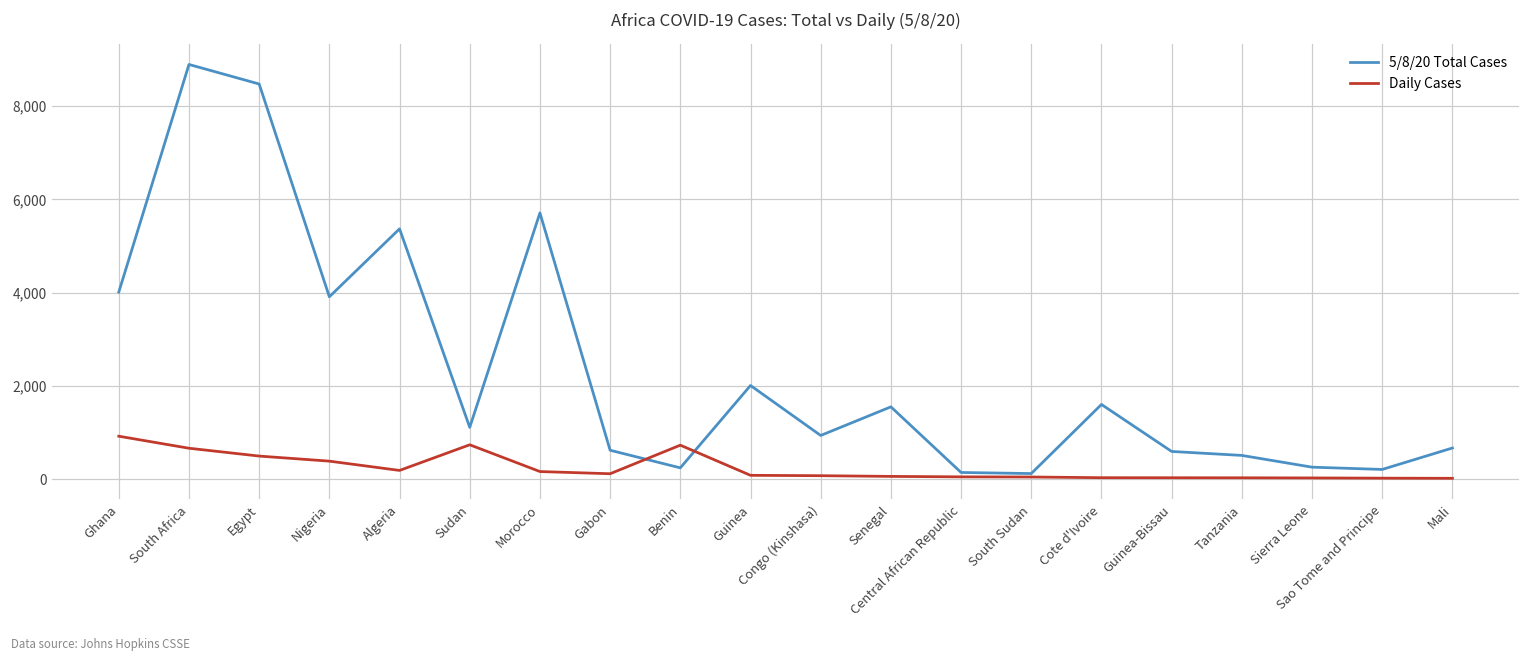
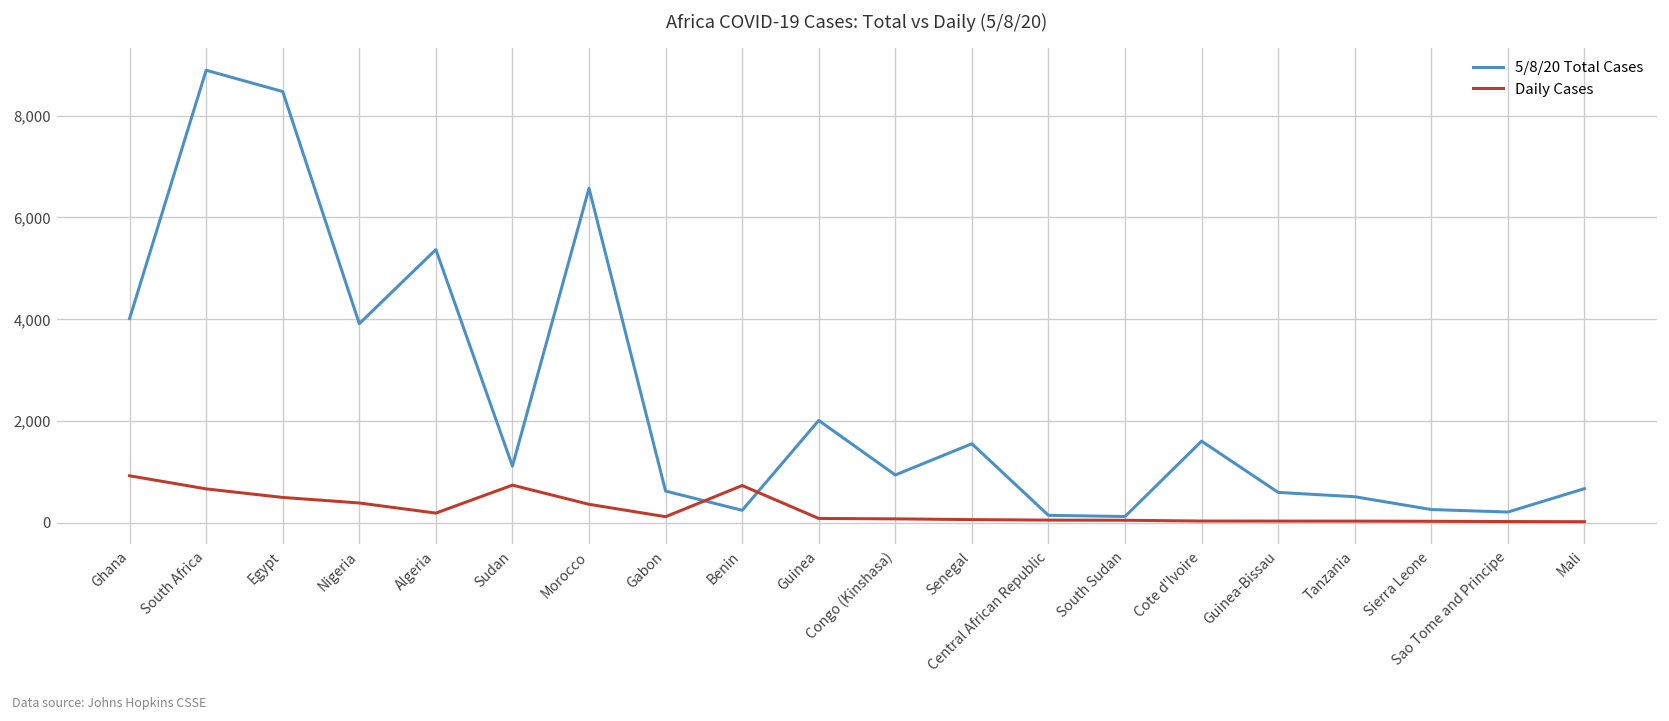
5/8/20 Total Cases, Morocco: 5,700 -> 6,600
Daily Cases, Morocco: 200 -> 400
